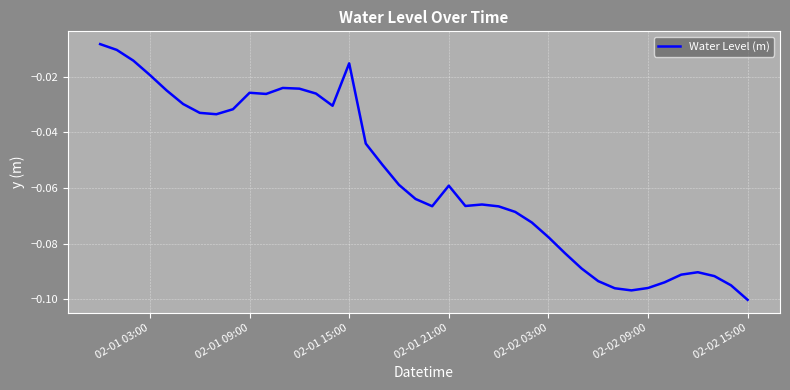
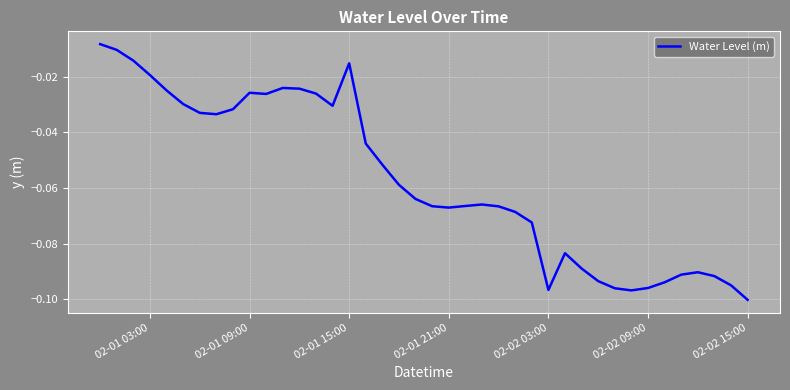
02-01 21:00: -0.059 -> -0.067
02-02 03:00: -0.078 -> -0.097
